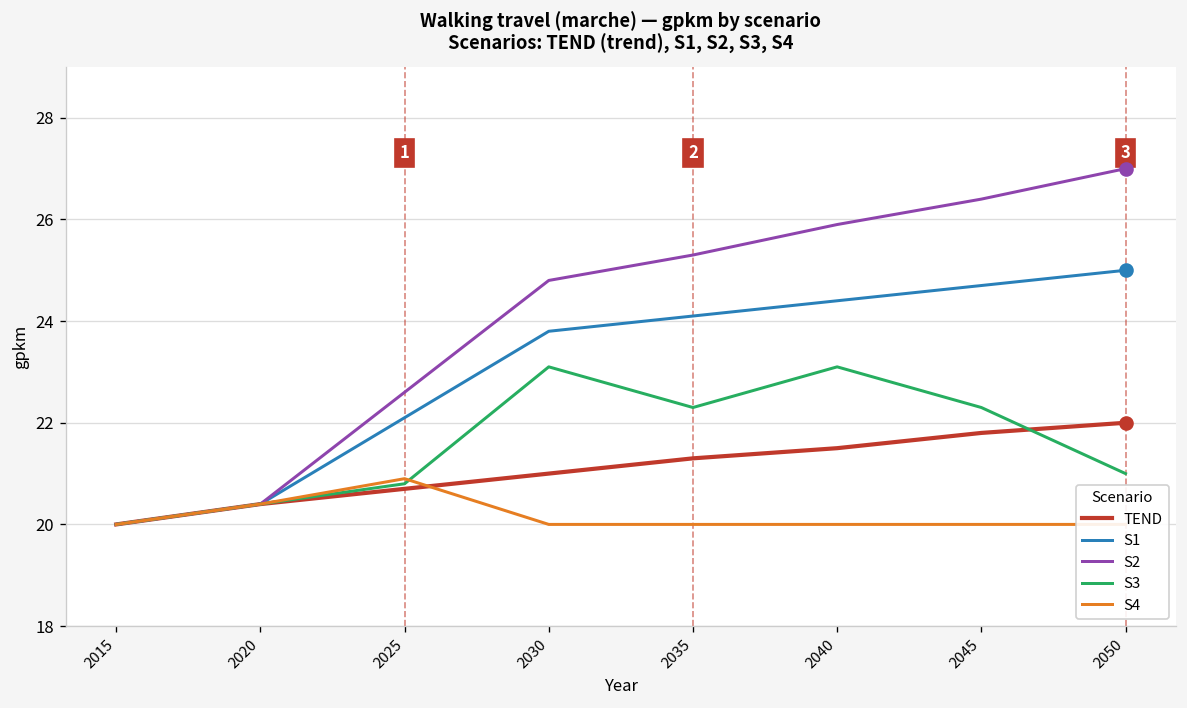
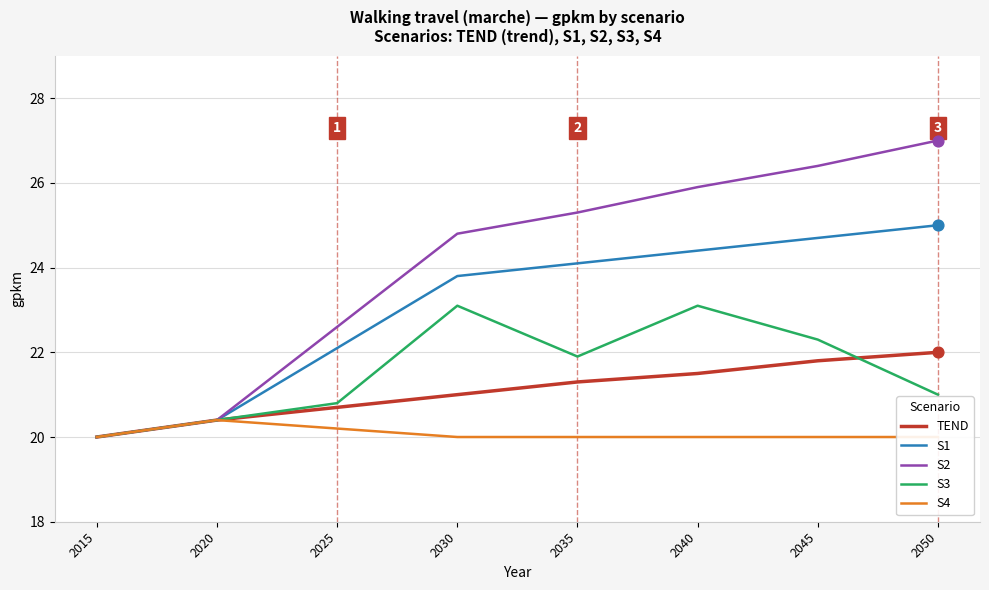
S4, 2025: 20.9 -> 20.2
S3, 2035: 22.3 -> 21.9
